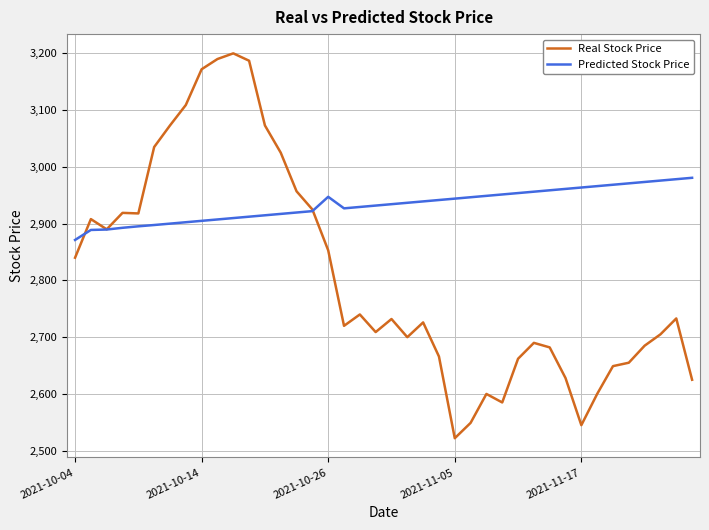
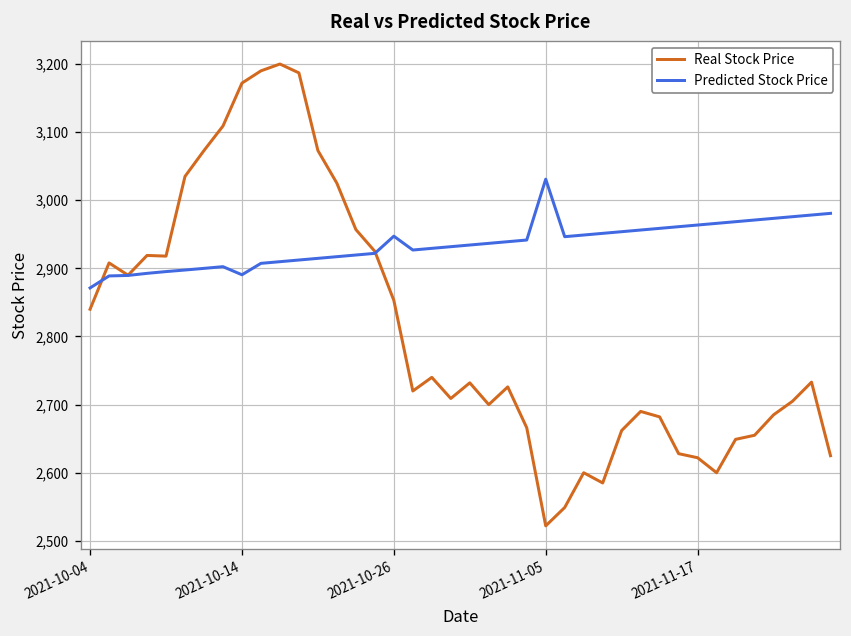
Predicted Stock Price, 2021-10-14: 2,900 -> 2,890
Predicted Stock Price, 2021-11-05: 2,940 -> 3,030
Real Stock Price, 2021-11-17: 2,550 -> 2,620
